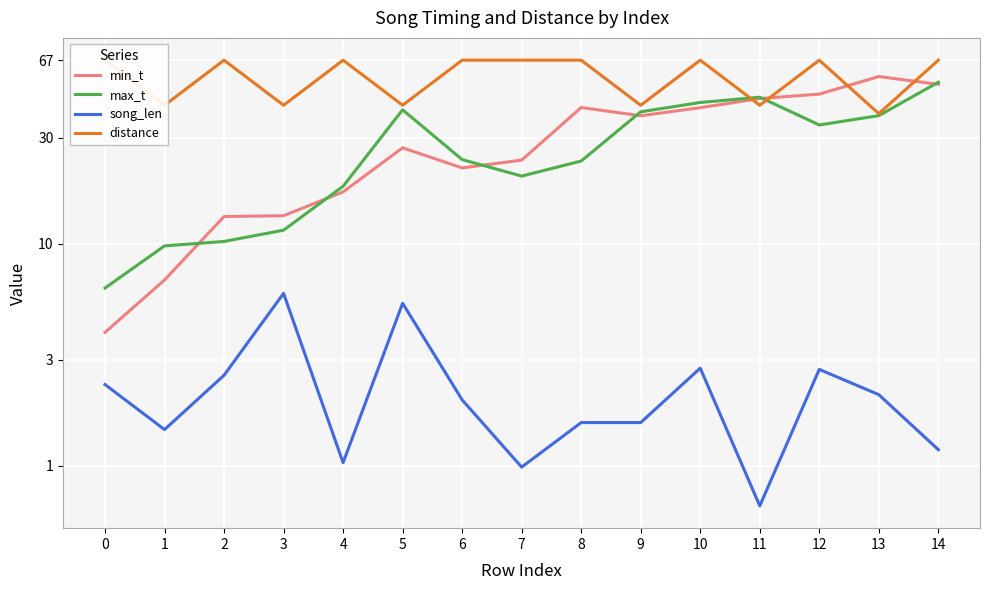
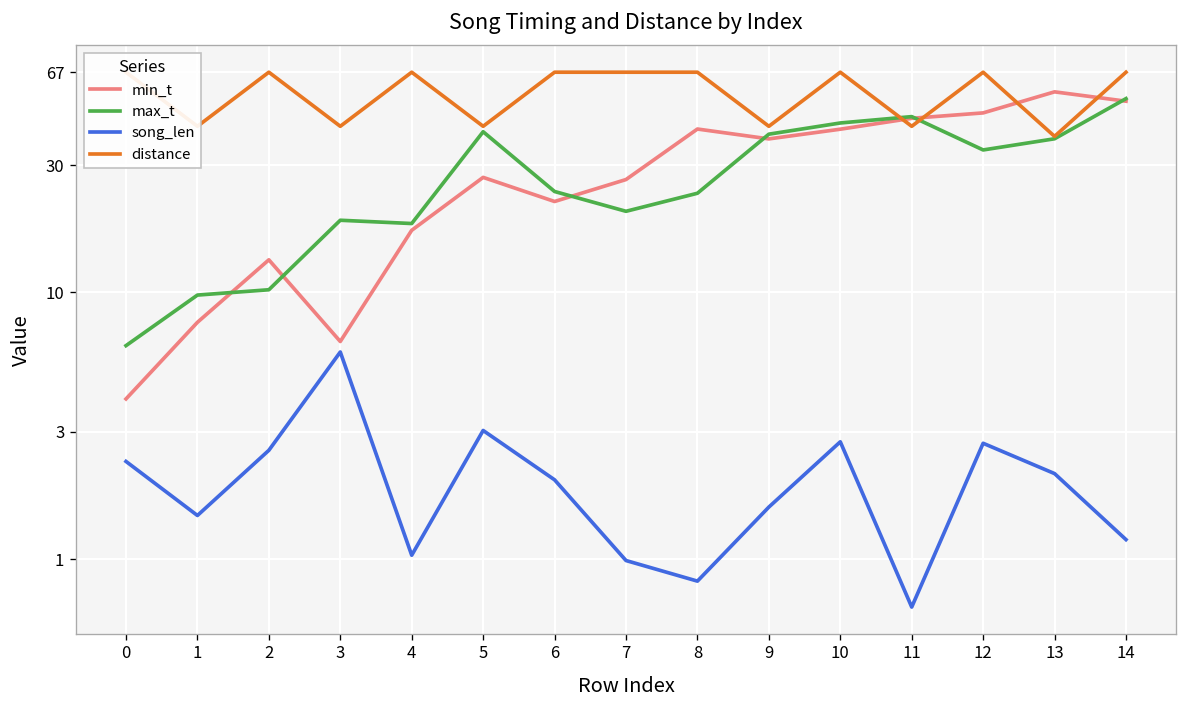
min_t, 1: 6.9 -> 7.7
min_t, 3: 13 -> 6.6
max_t, 3: 12 -> 19
song_len, 5: 5.4 -> 3.0
min_t, 7: 24 -> 27
song_len, 8: 1.6 -> 0.83
